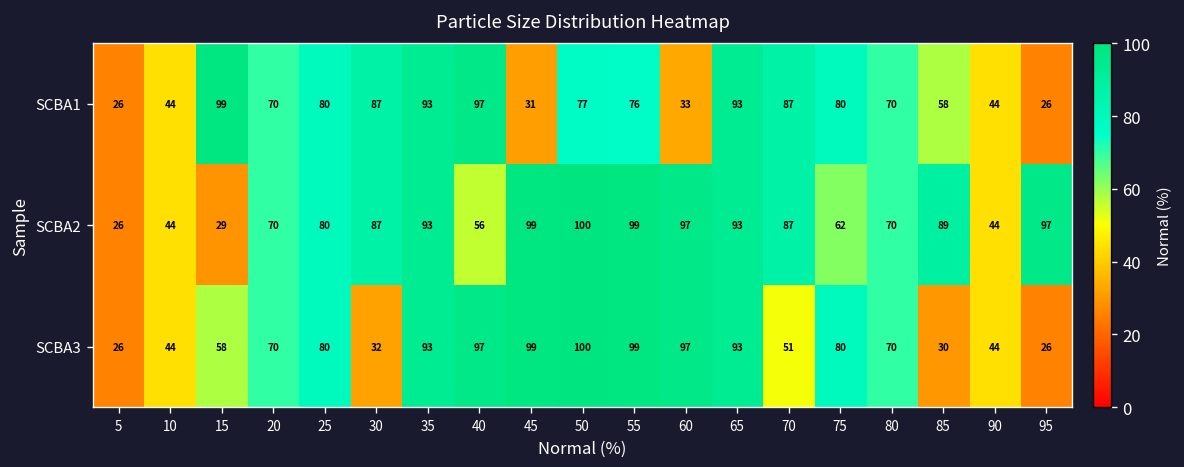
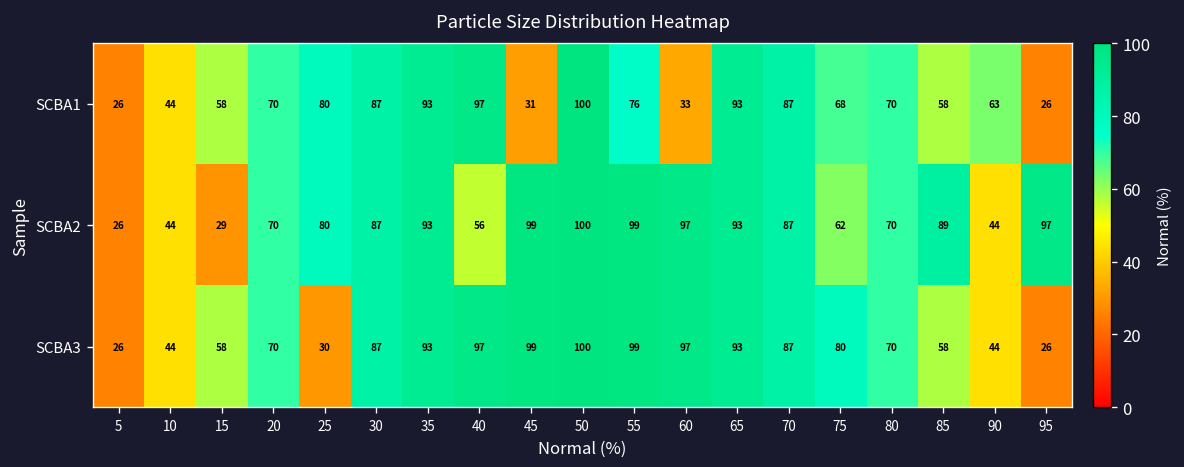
SCBA1, 15: 99 -> 58
SCBA1, 50: 77 -> 100
SCBA1, 75: 80 -> 68
SCBA1, 90: 44 -> 63
SCBA3, 25: 80 -> 30
SCBA3, 30: 32 -> 87
SCBA3, 70: 51 -> 87
SCBA3, 85: 30 -> 58
